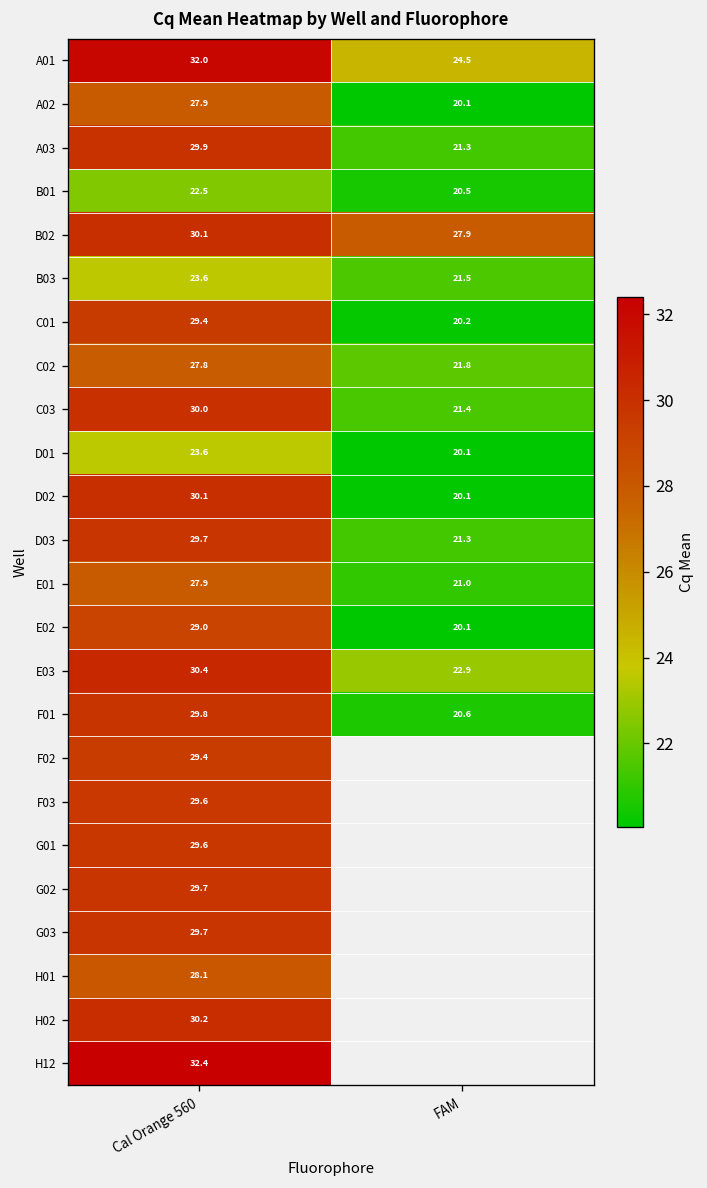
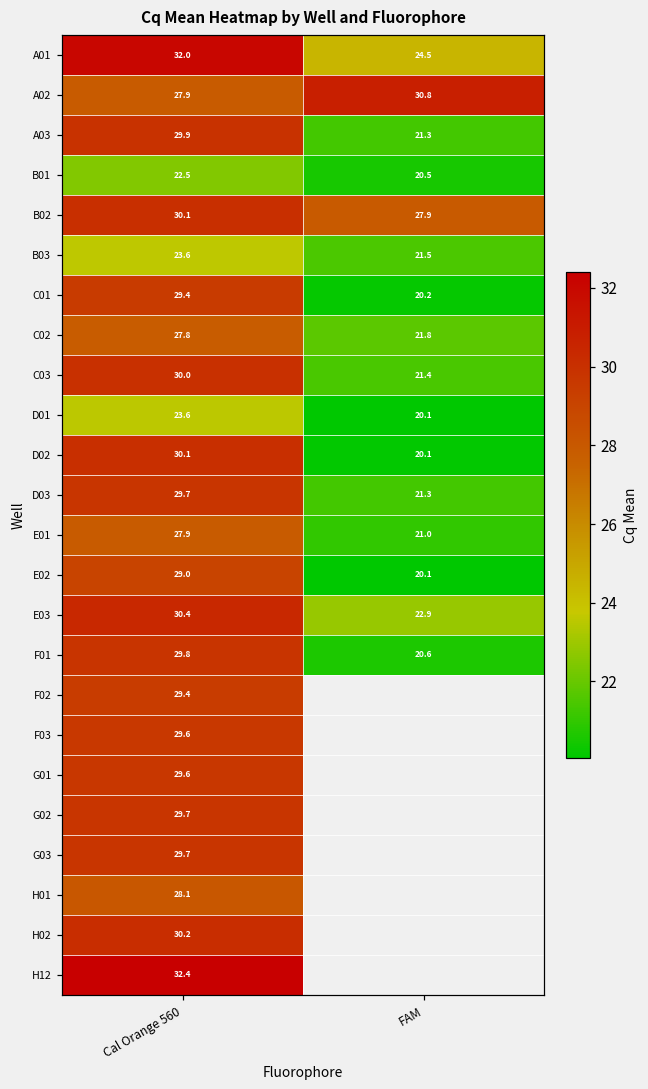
A02, FAM: 20.1 -> 30.8
